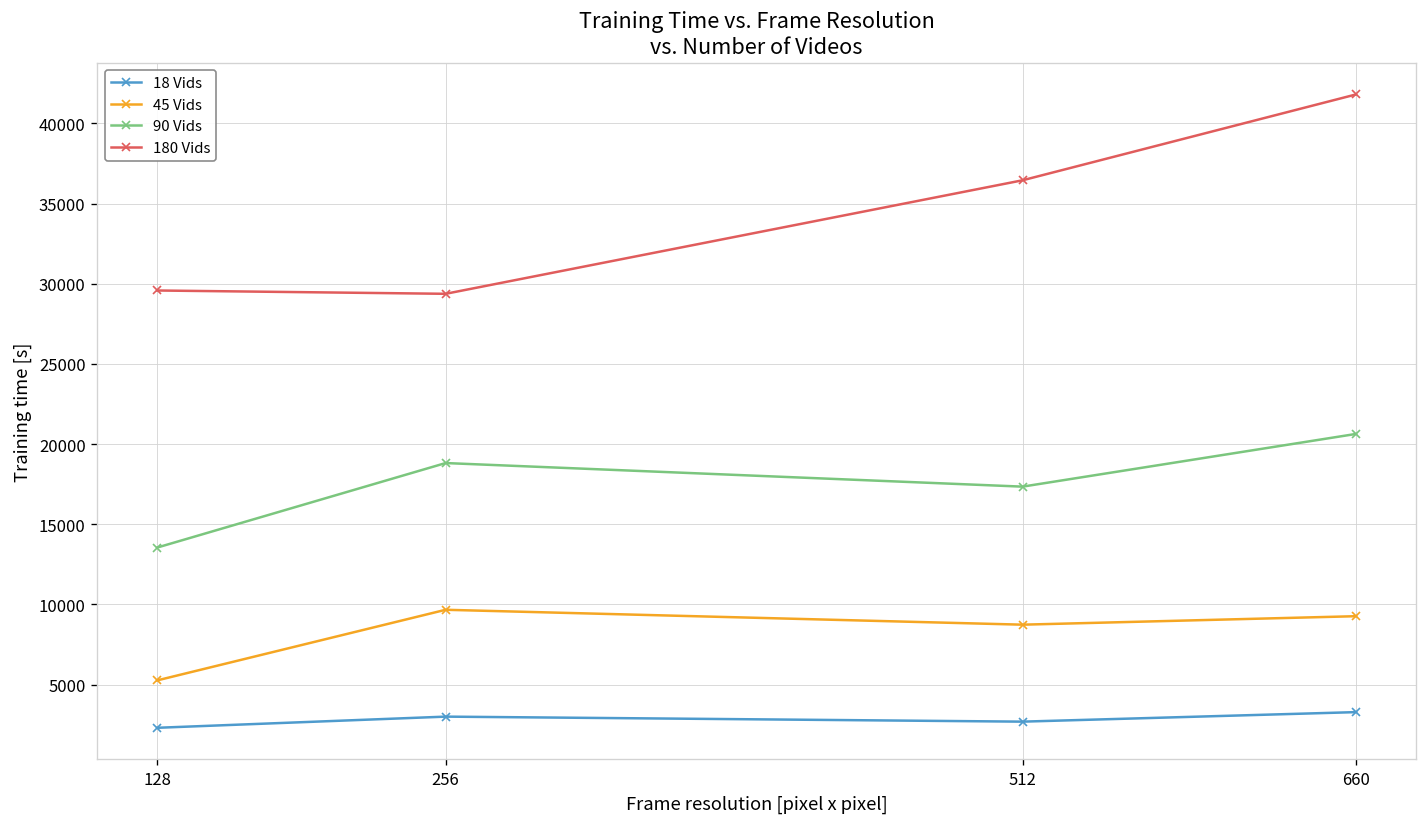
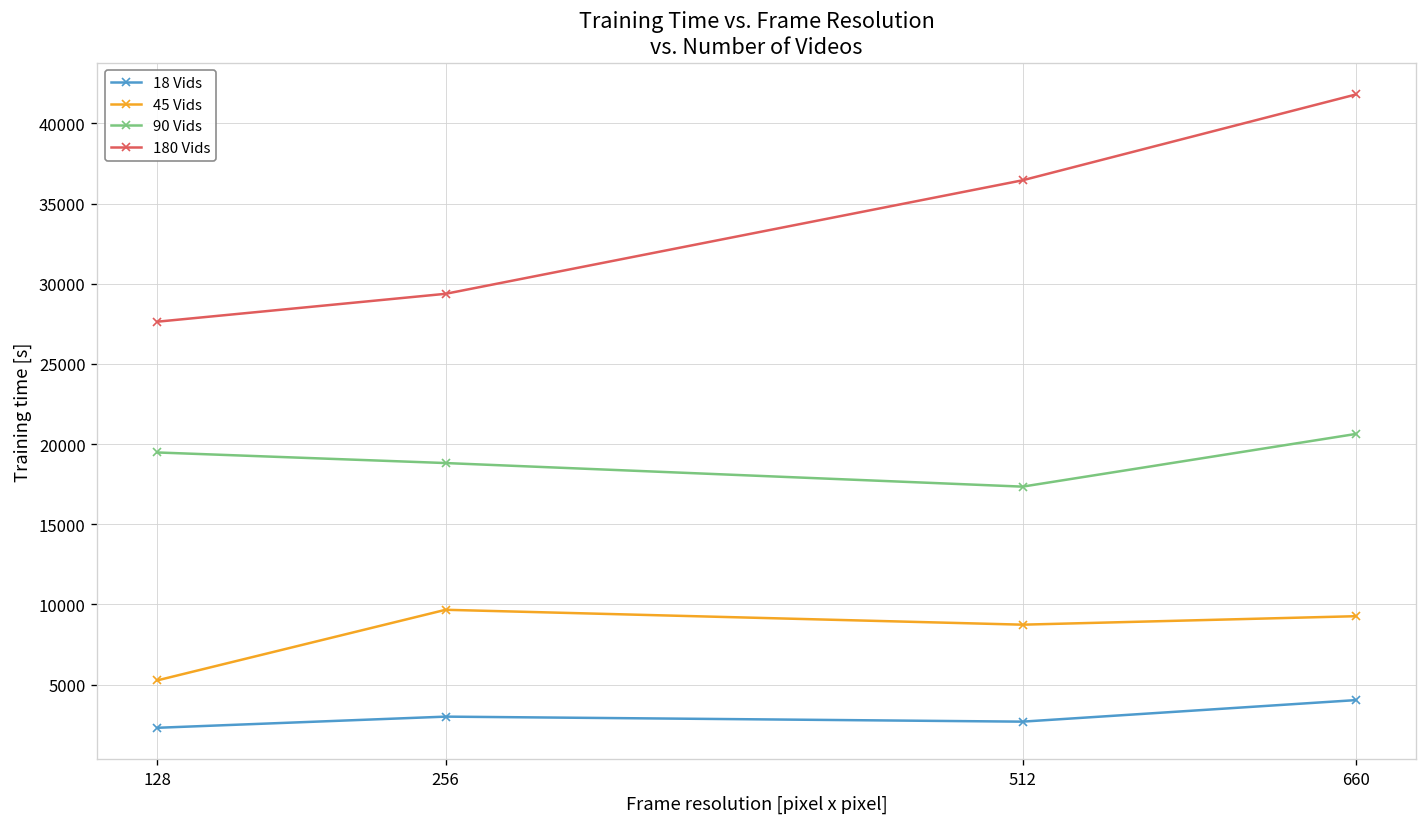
90 Vids, 128: 13500 -> 19500
180 Vids, 128: 29600 -> 27600
18 Vids, 660: 3300 -> 4000
